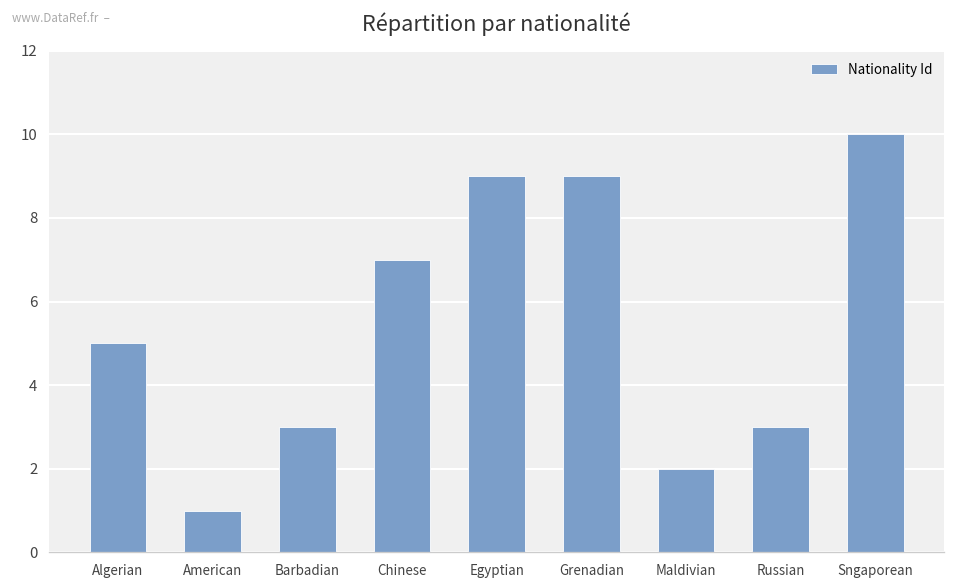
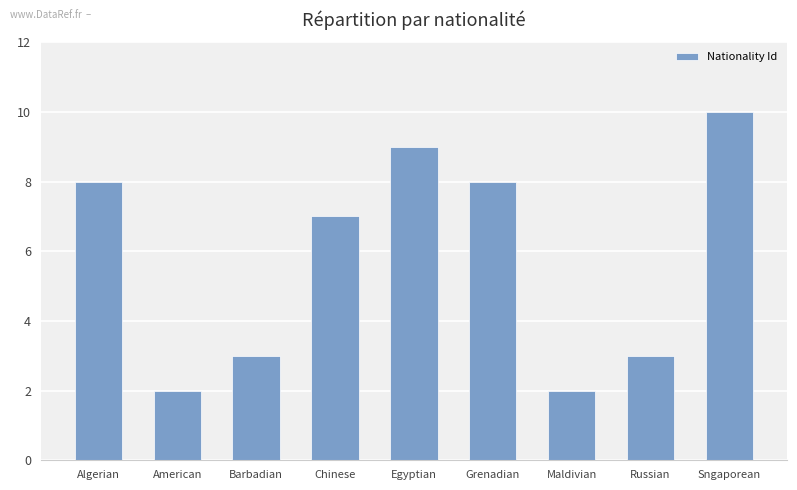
Algerian: 5 -> 8
American: 1 -> 2
Grenadian: 9 -> 8
